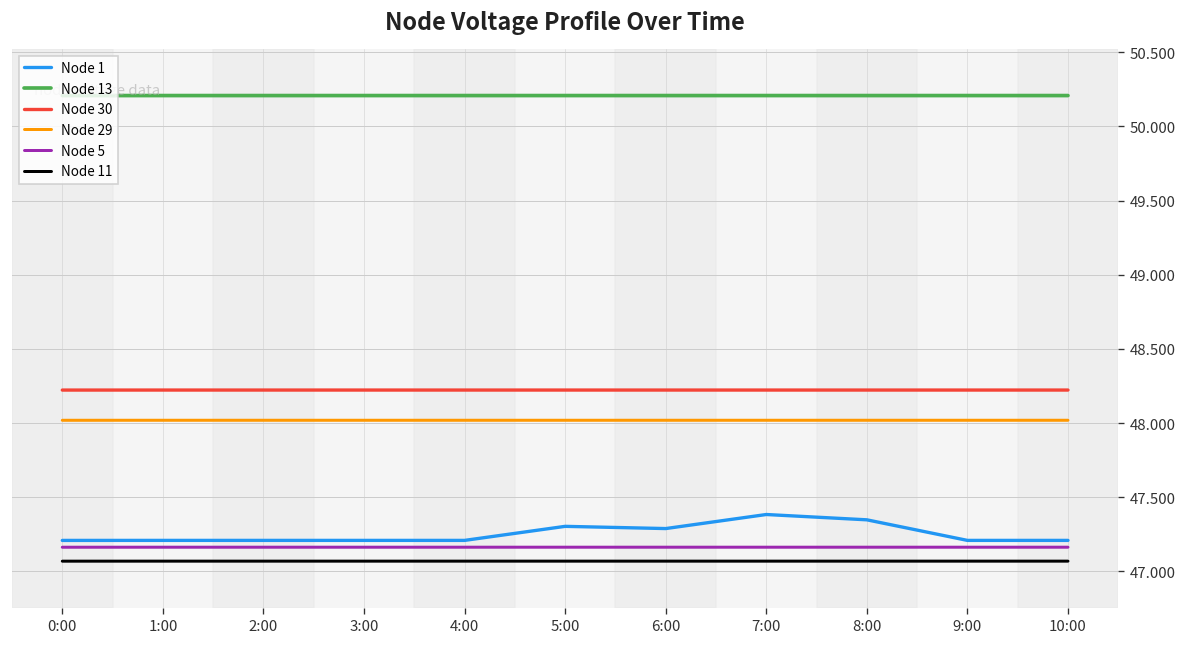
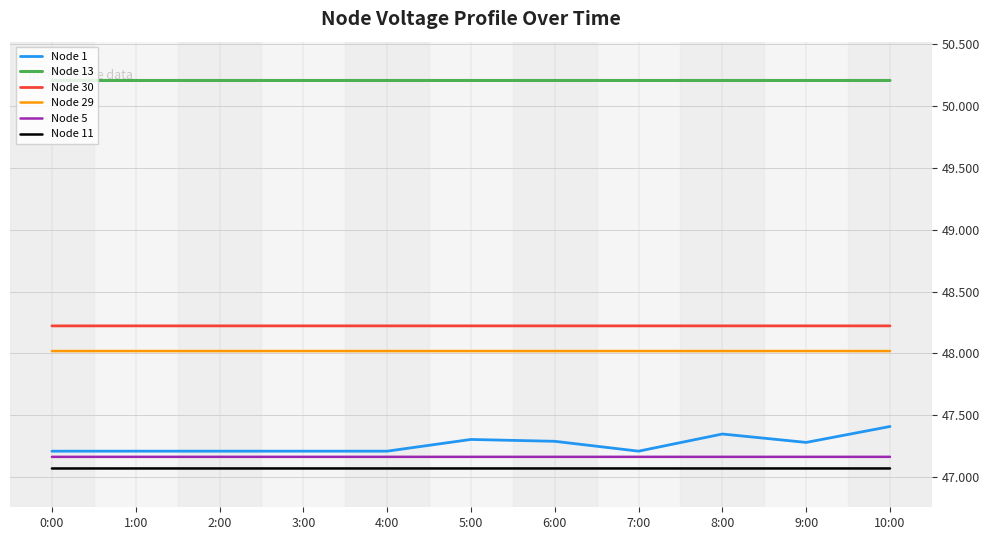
Node 1, 7:00: 47.38 -> 47.21
Node 1, 9:00: 47.21 -> 47.28
Node 1, 10:00: 47.21 -> 47.41
